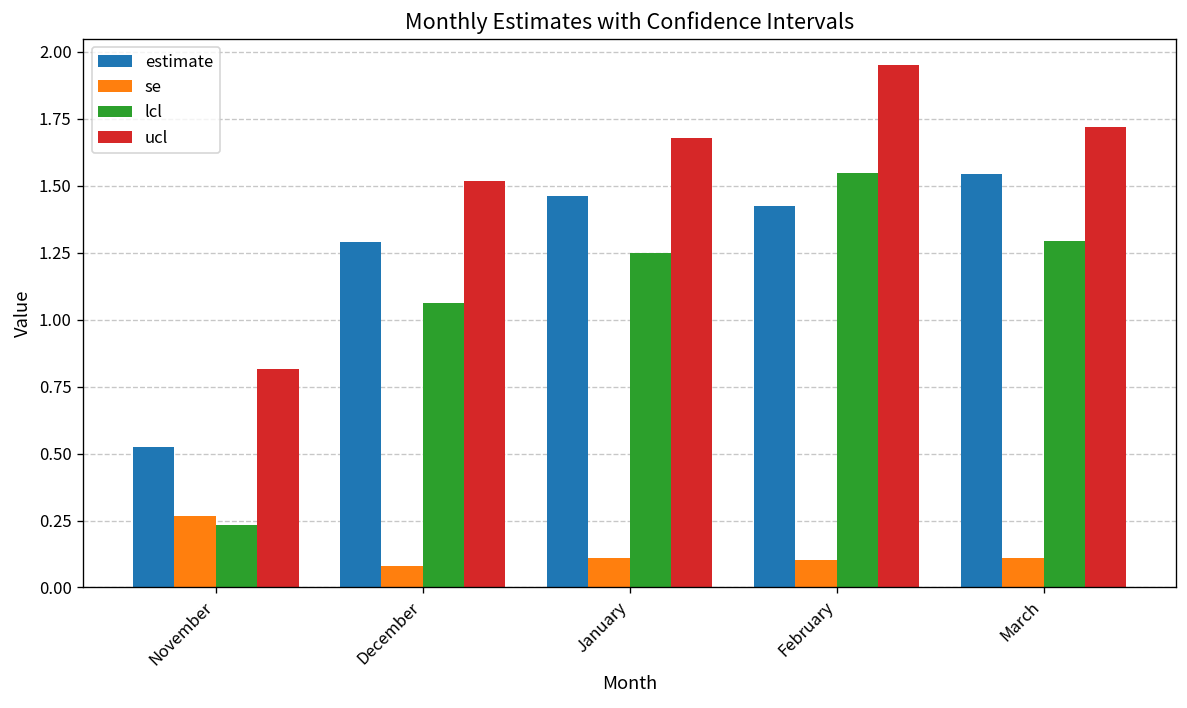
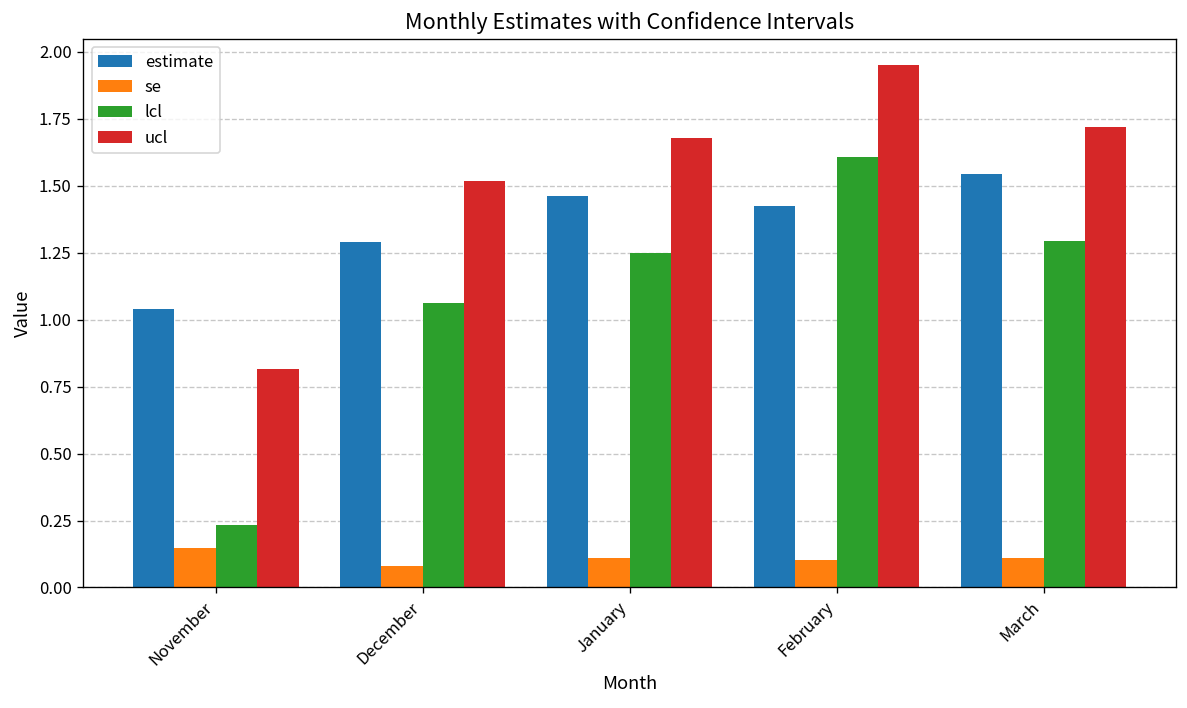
estimate, November: 0.52 -> 1.04
se, November: 0.27 -> 0.15
lcl, February: 1.55 -> 1.61
